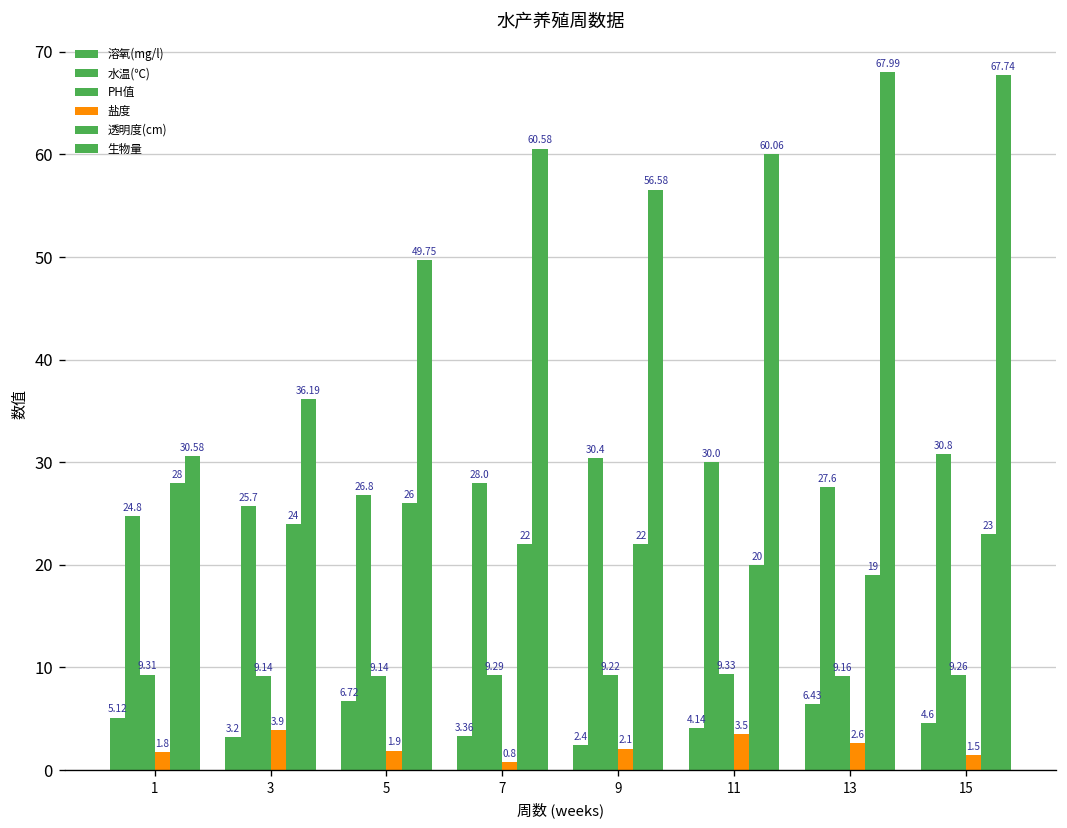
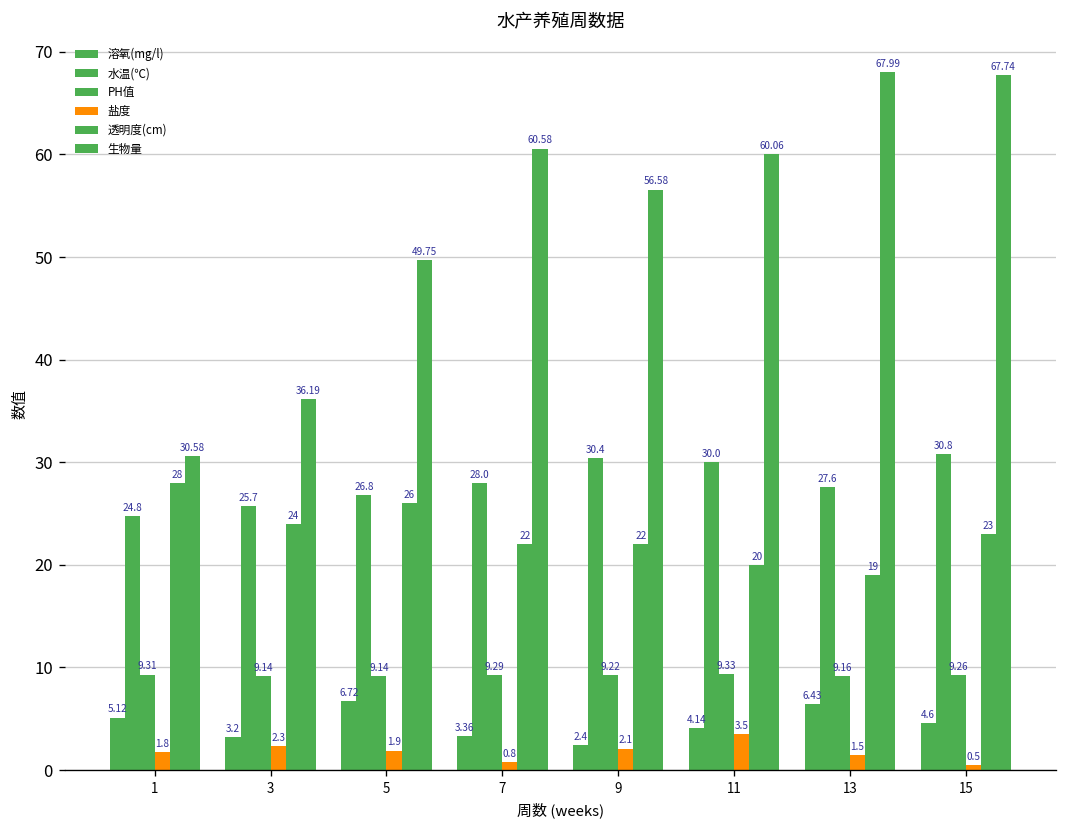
盐度, 3: 3.9 -> 2.3
盐度, 13: 2.6 -> 1.5
盐度, 15: 1.5 -> 0.5
